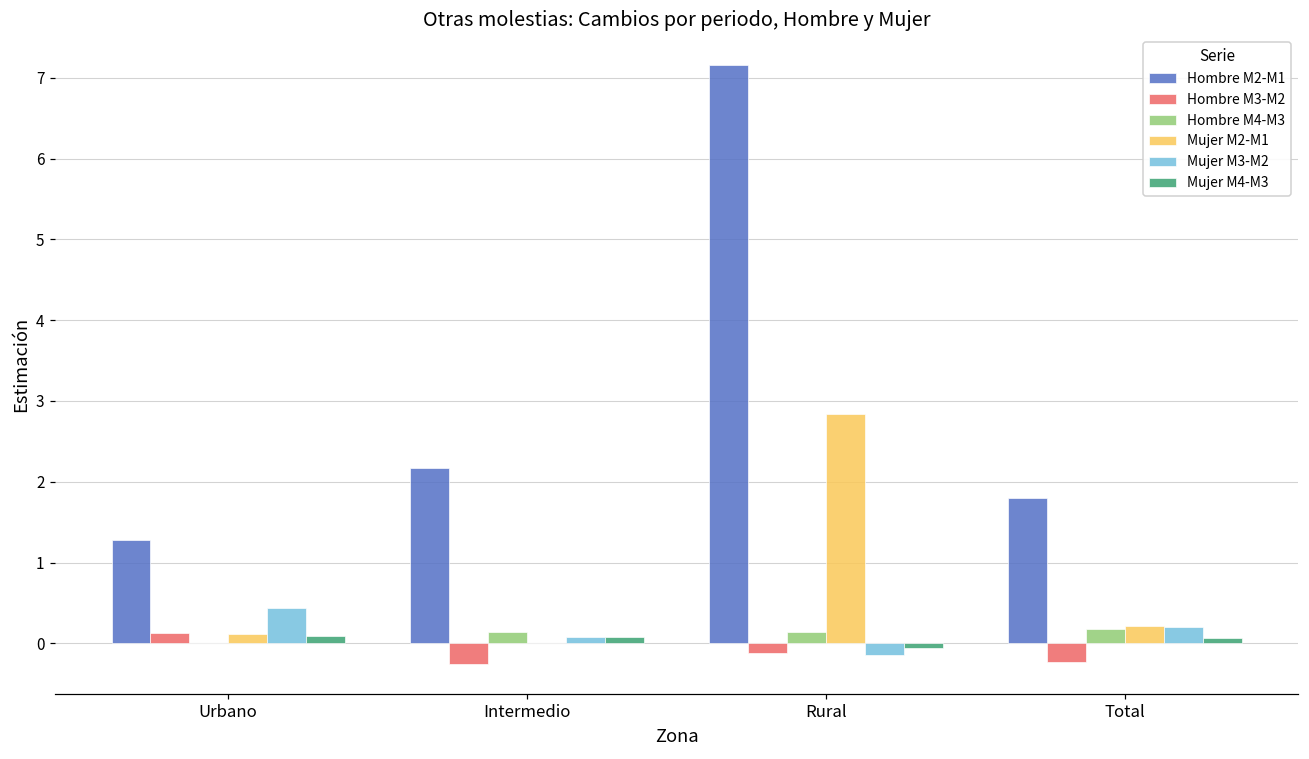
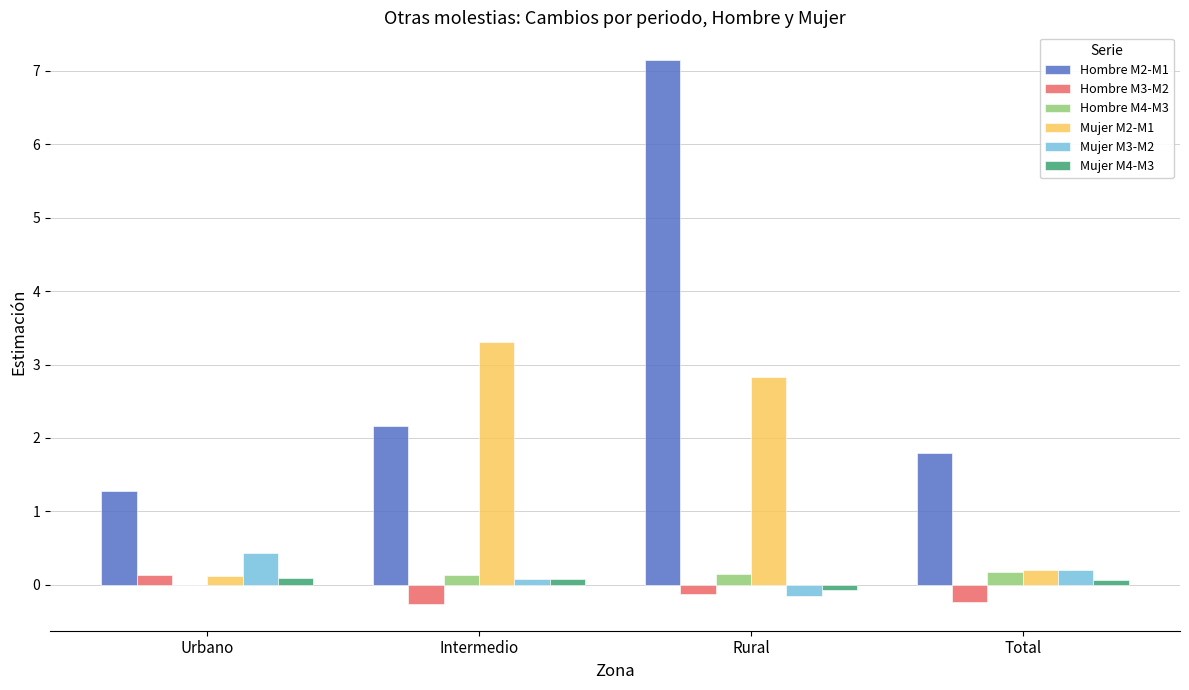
Mujer M2-M1, Intermedio: 0.0 -> 3.3
